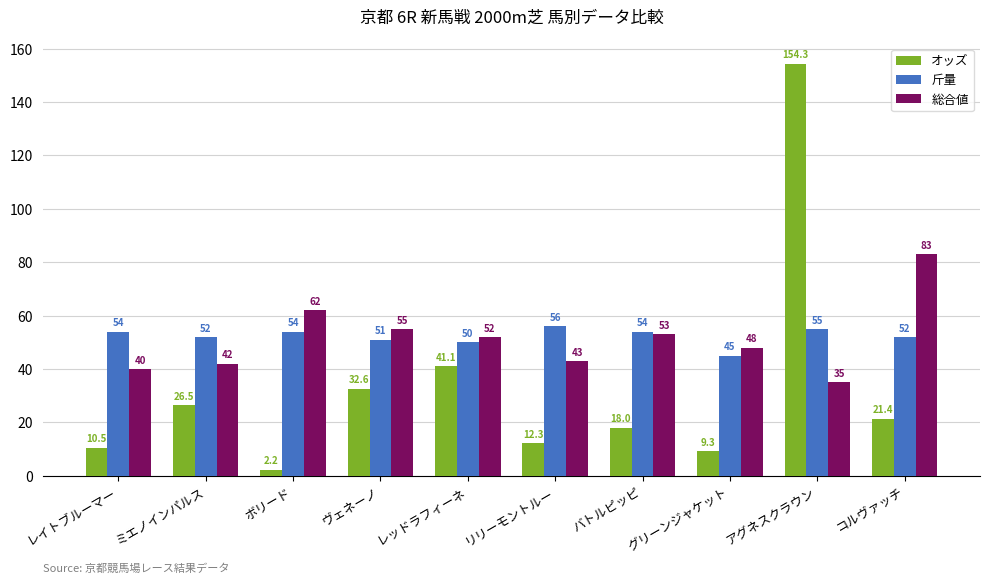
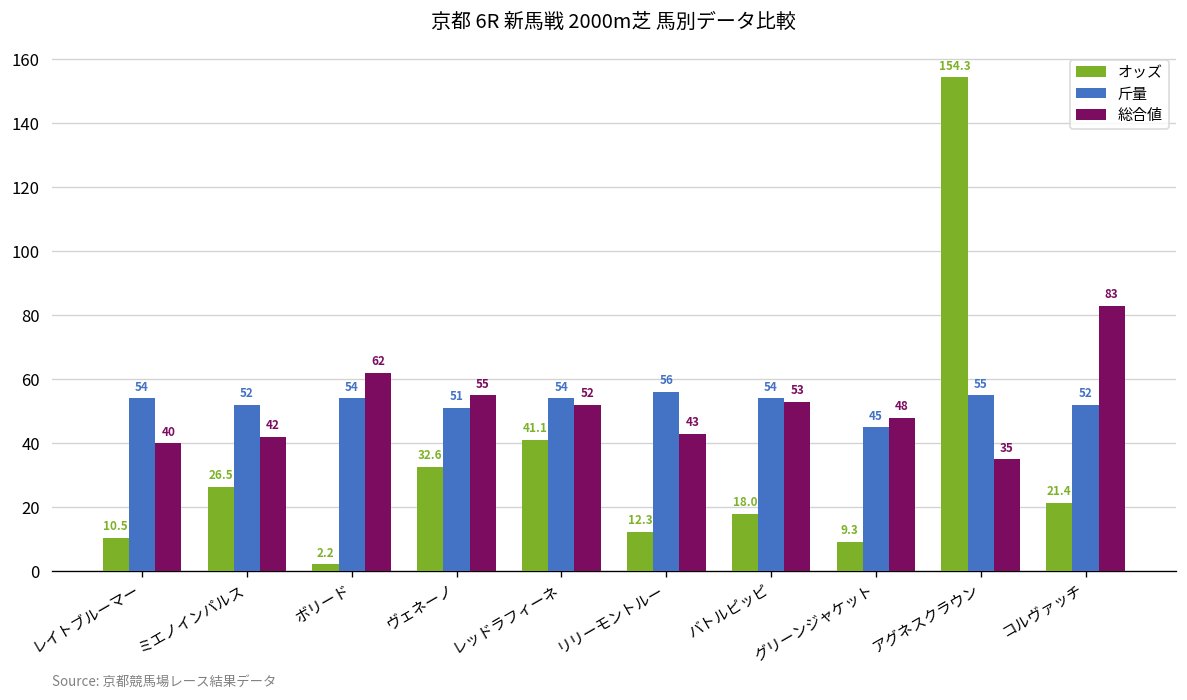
斤量, レッドラフィーネ: 50 -> 54
